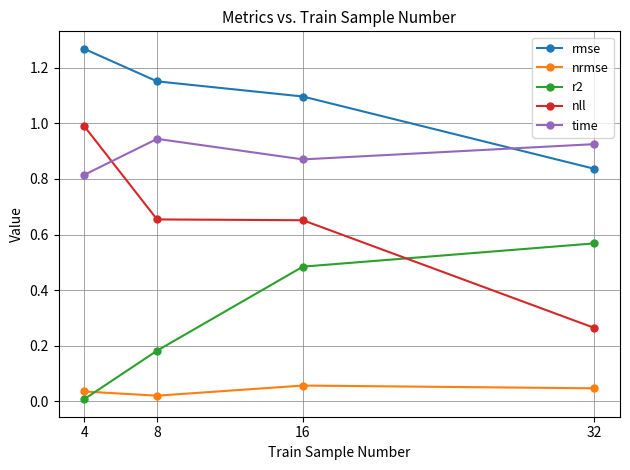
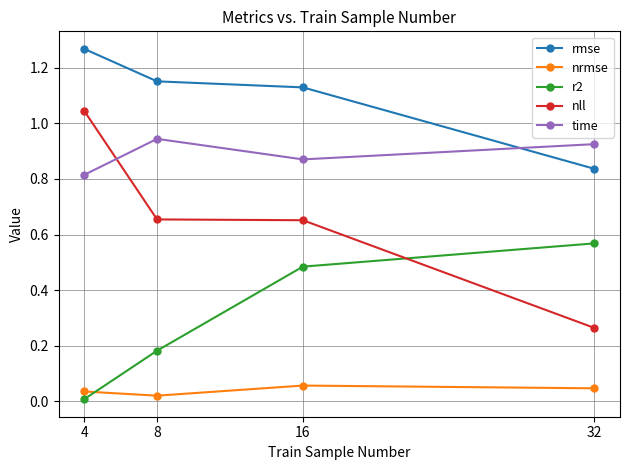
nll, 4: 0.99 -> 1.04
rmse, 16: 1.10 -> 1.13
